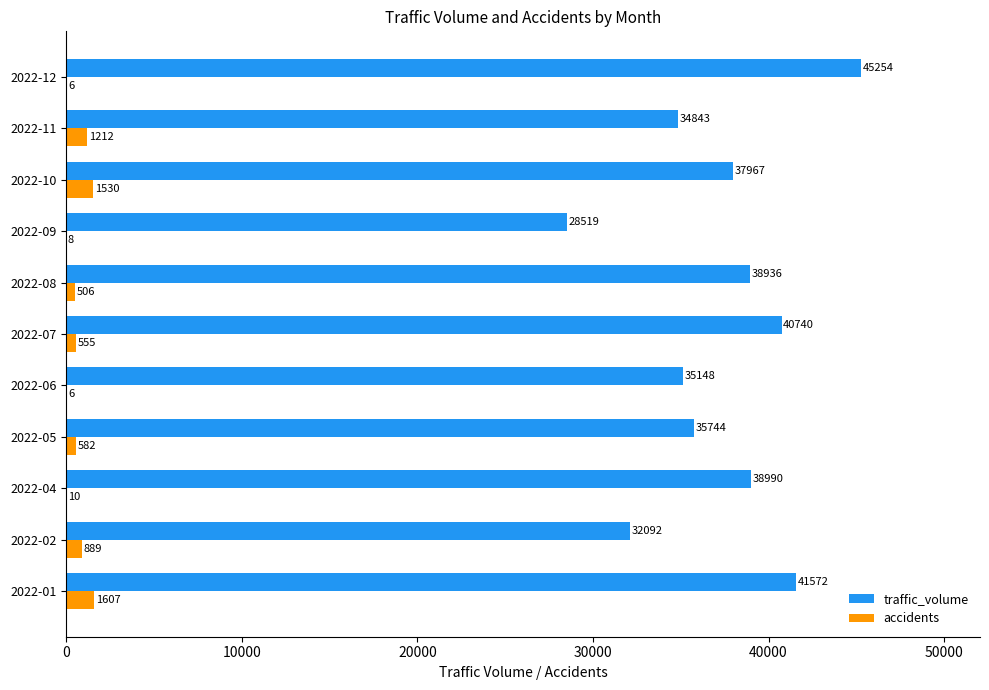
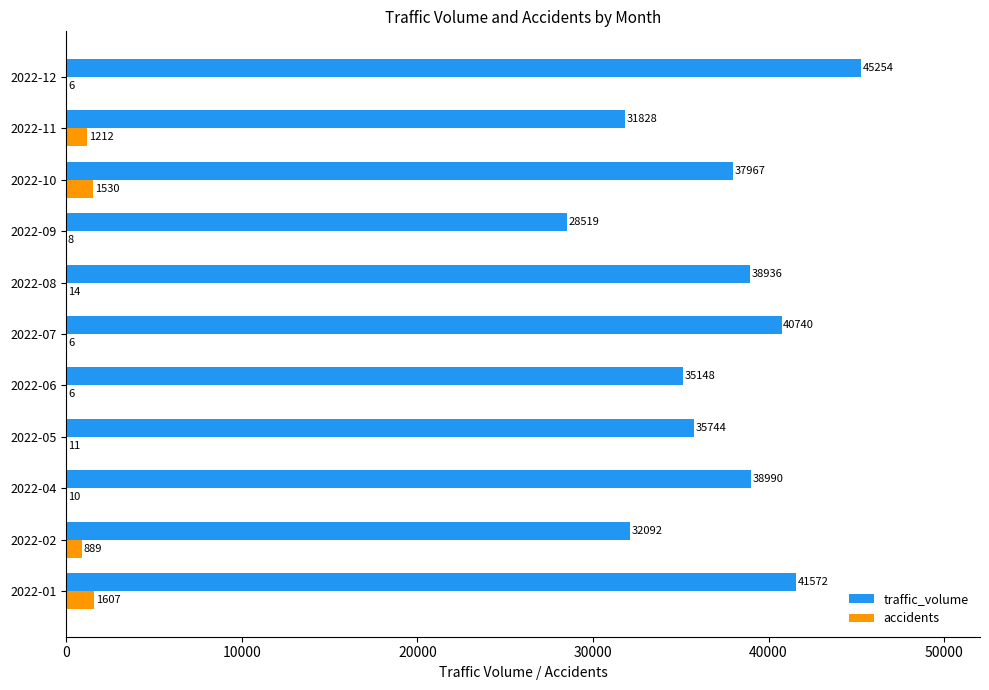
traffic_volume, 2022-11: 34843 -> 31828
accidents, 2022-08: 506 -> 14
accidents, 2022-07: 555 -> 6
accidents, 2022-05: 582 -> 11
